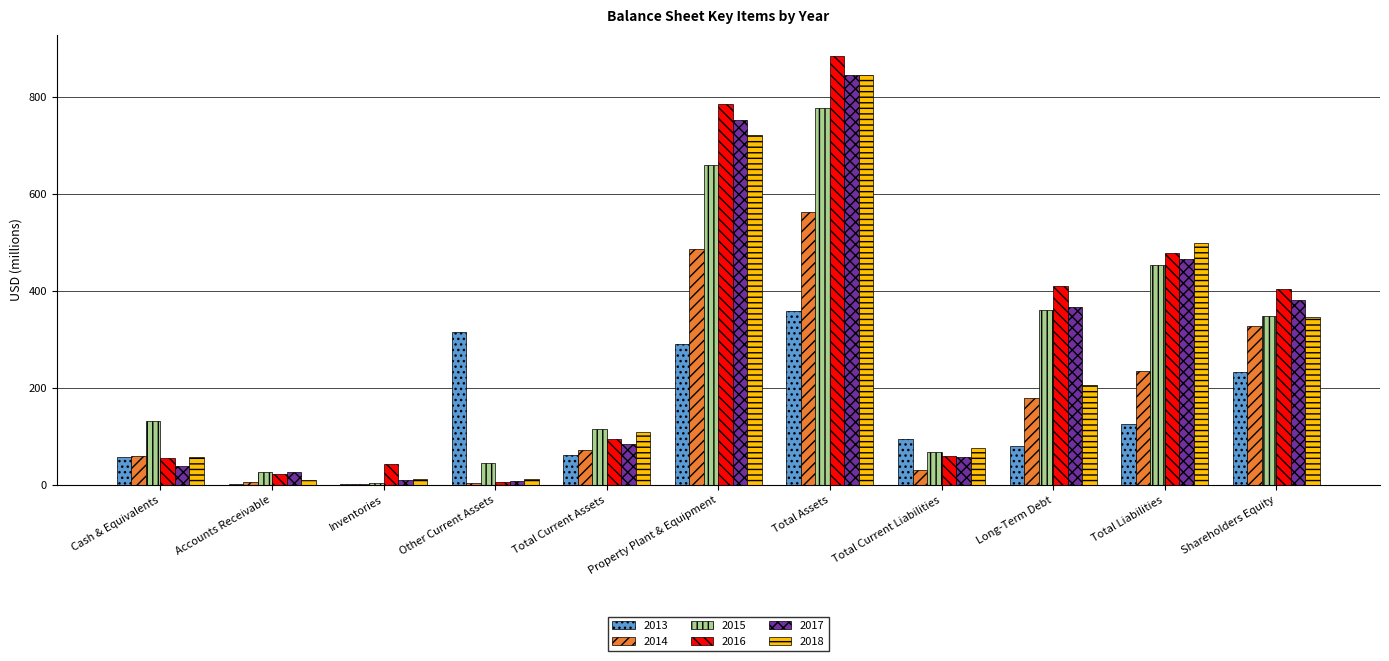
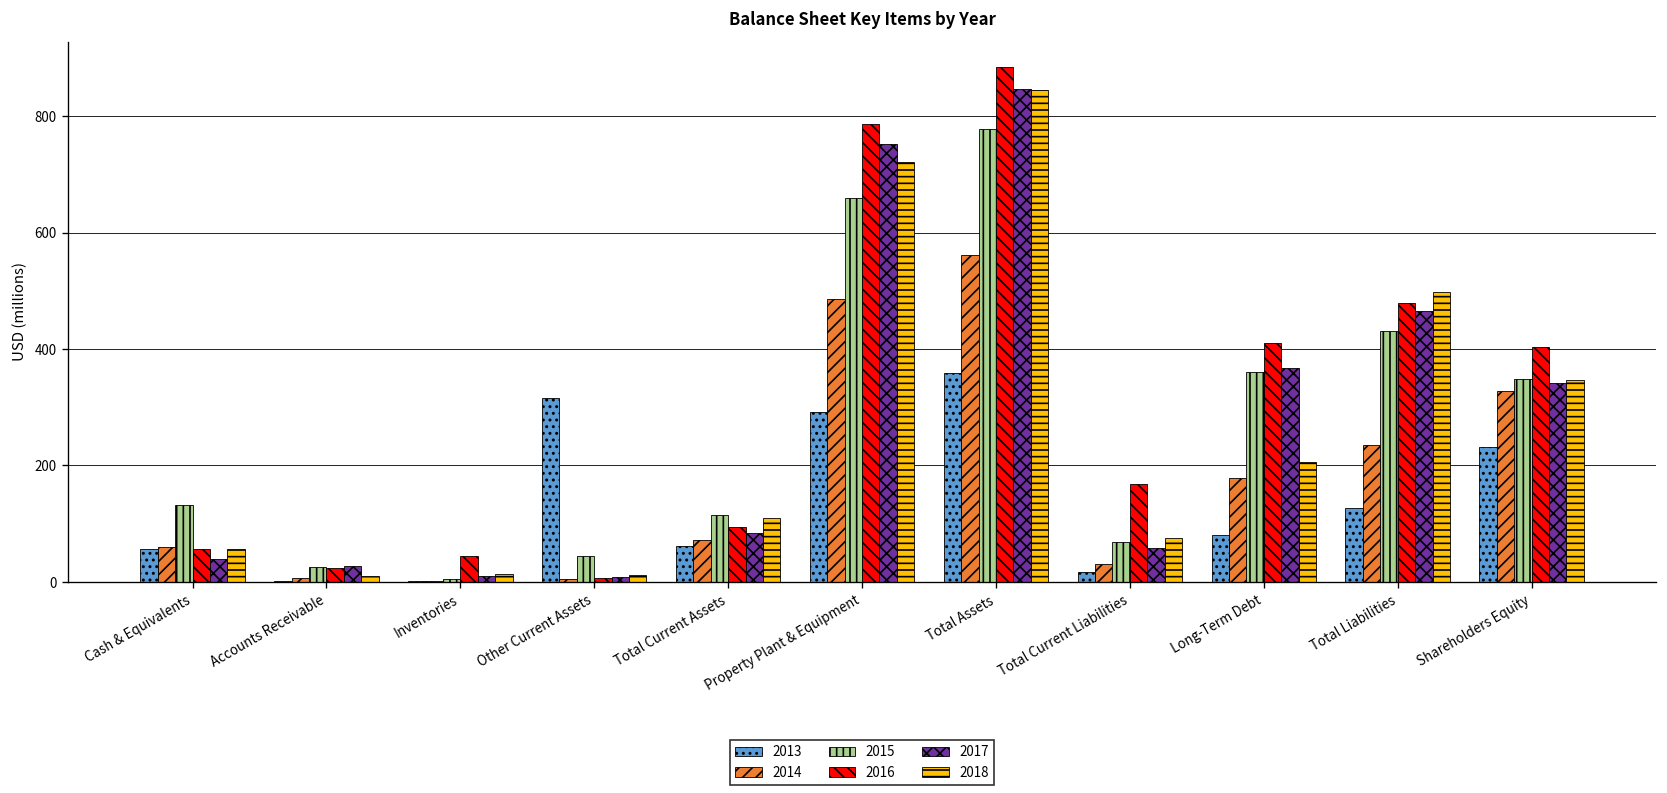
2013, Total Current Liabilities: 90 -> 20
2016, Total Current Liabilities: 60 -> 170
2015, Total Liabilities: 450 -> 430
2017, Shareholders Equity: 380 -> 340
